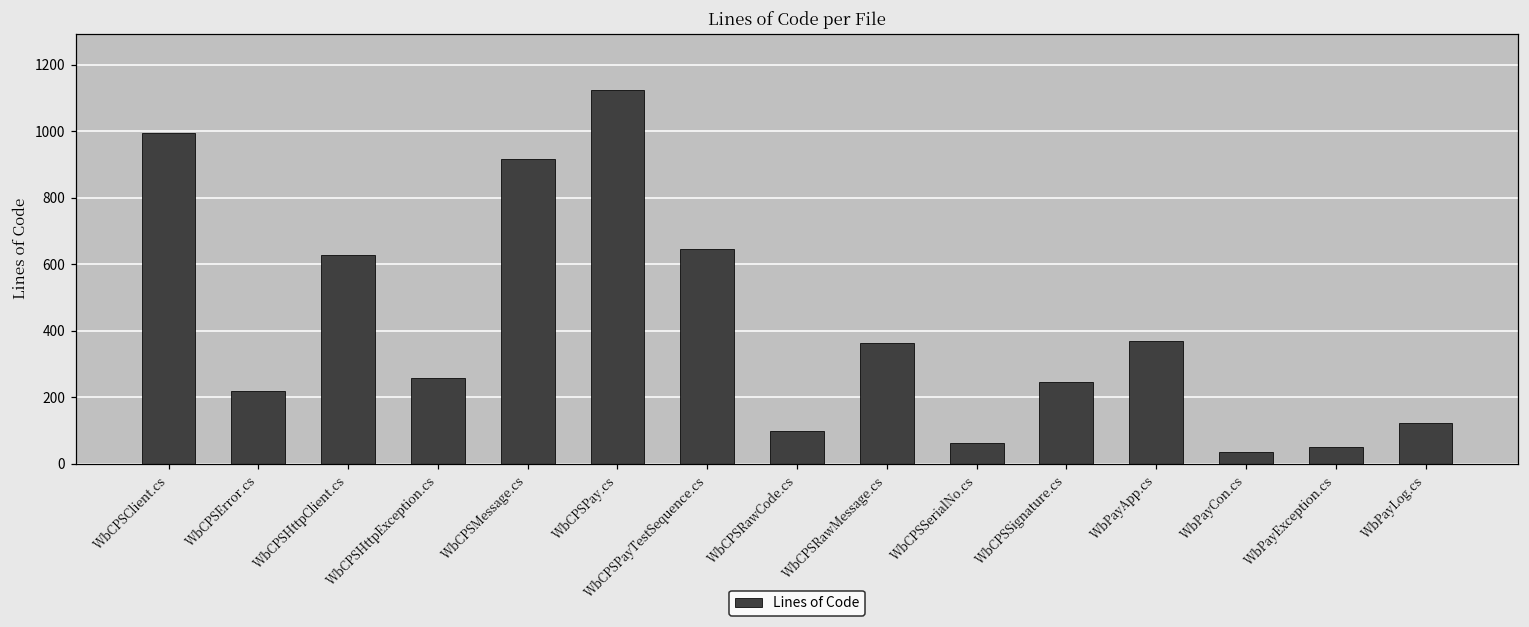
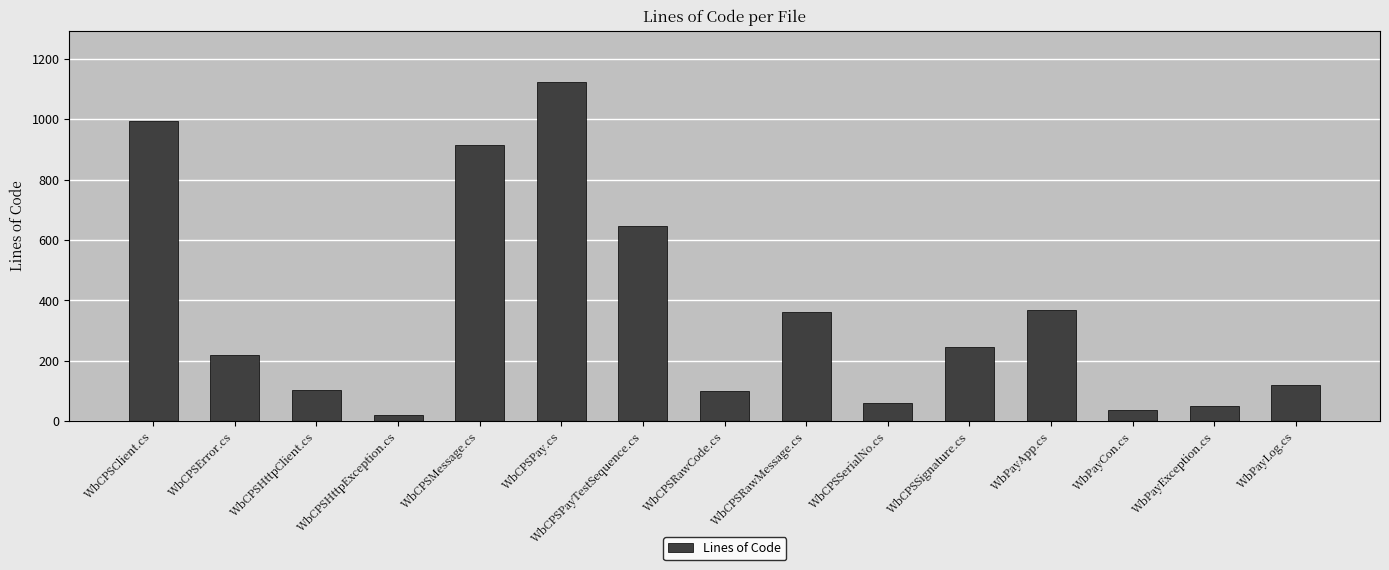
WbCPSHttpClient.cs: 630 -> 100
WbCPSHttpException.cs: 260 -> 20
